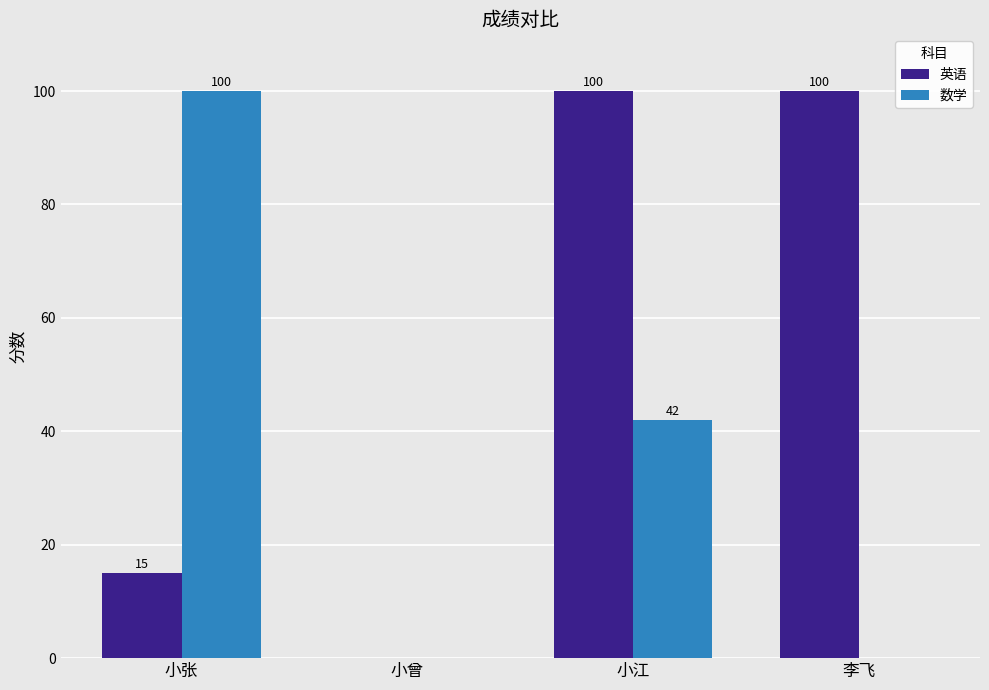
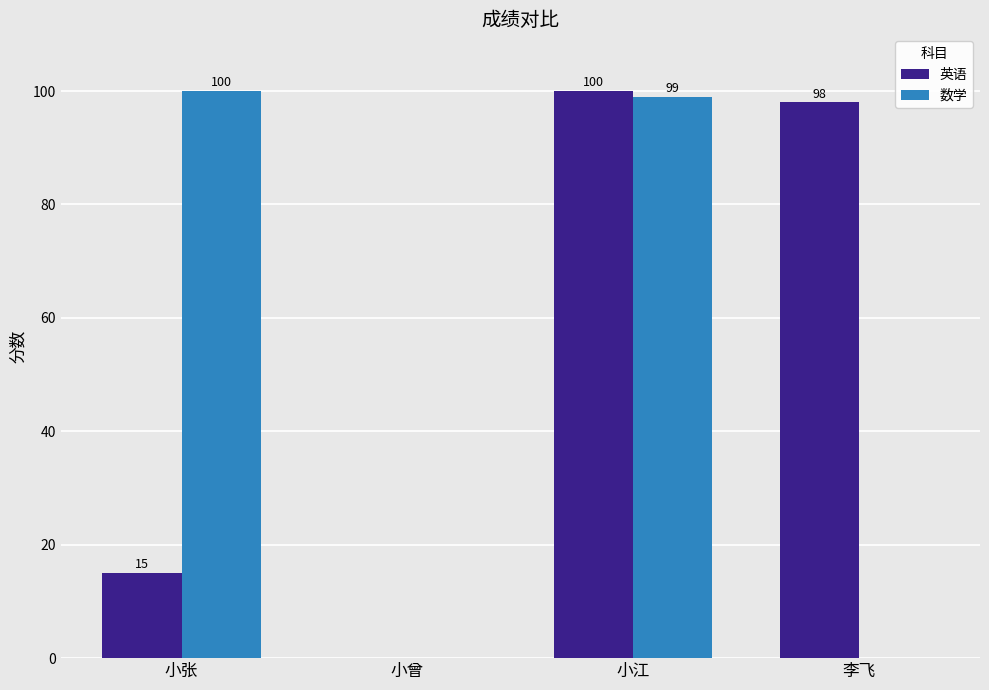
数学, 小江: 42 -> 99
英语, 李飞: 100 -> 98
